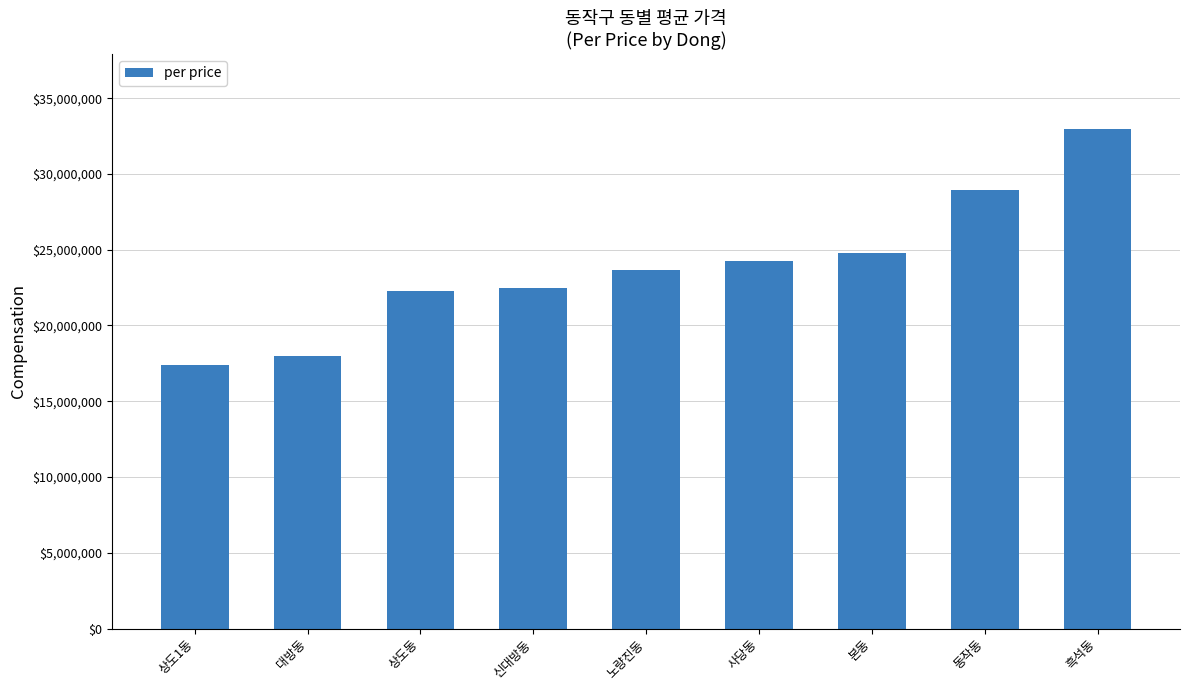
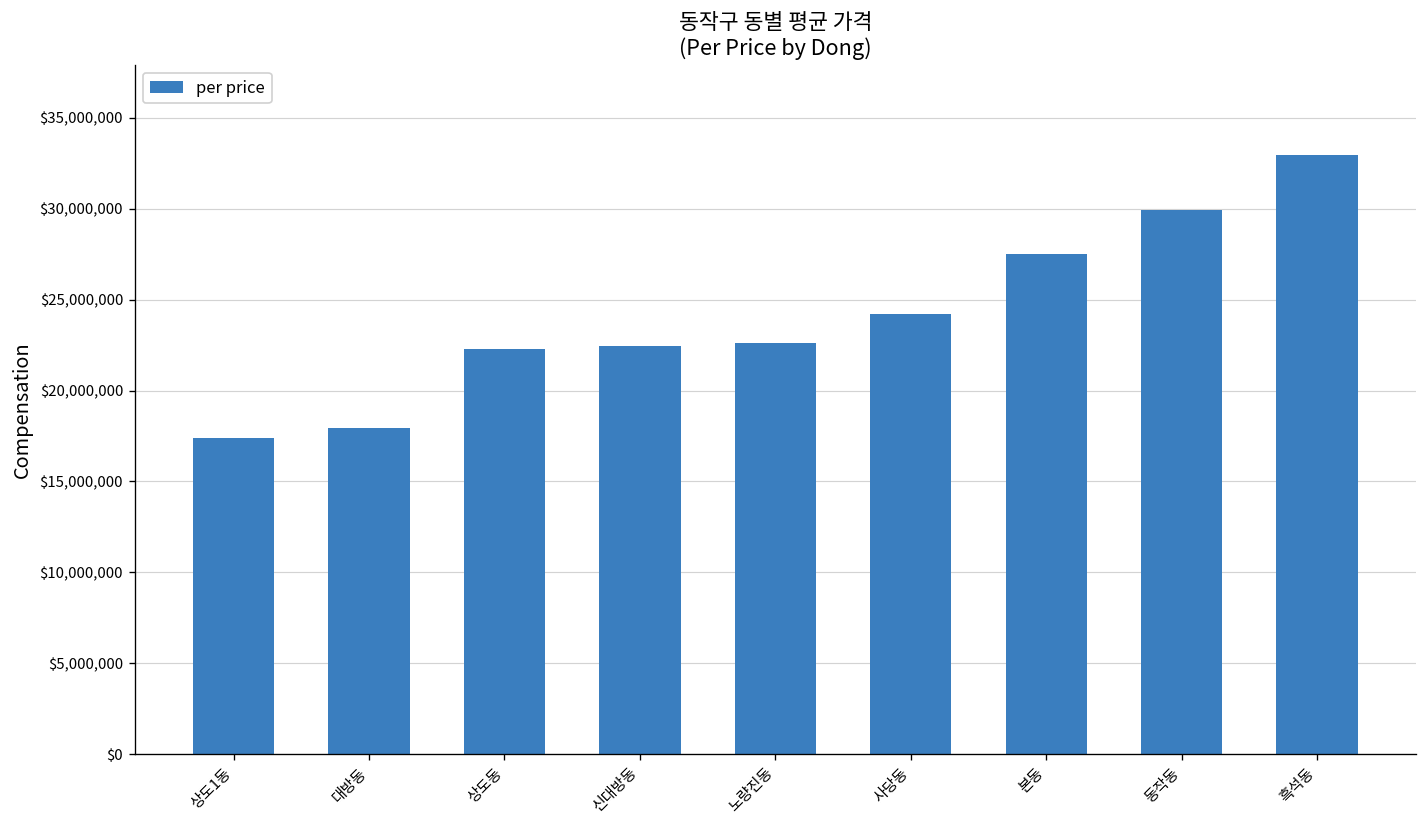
노량진동: $23,700,000 -> $22,600,000
본동: $24,800,000 -> $27,500,000
동작동: $29,000,000 -> $29,900,000
